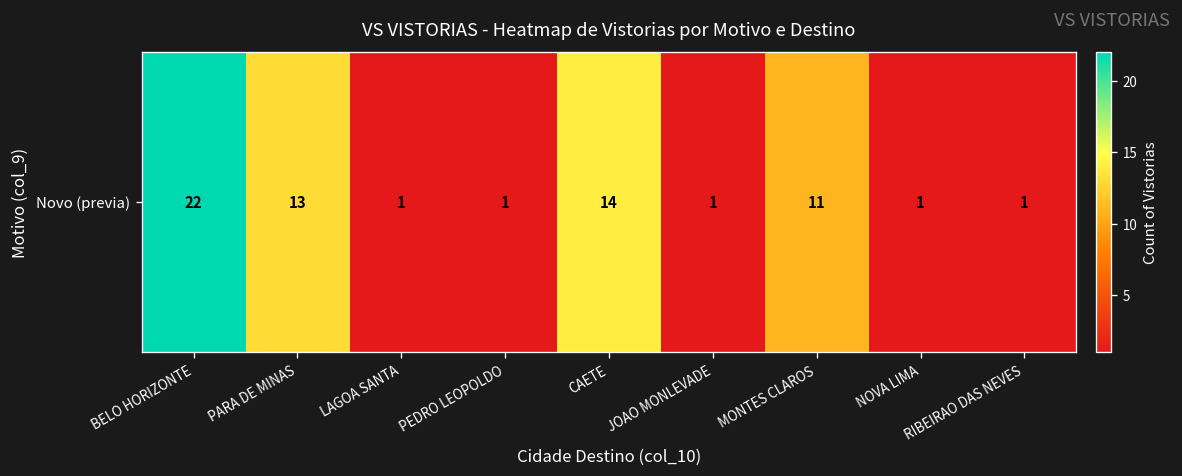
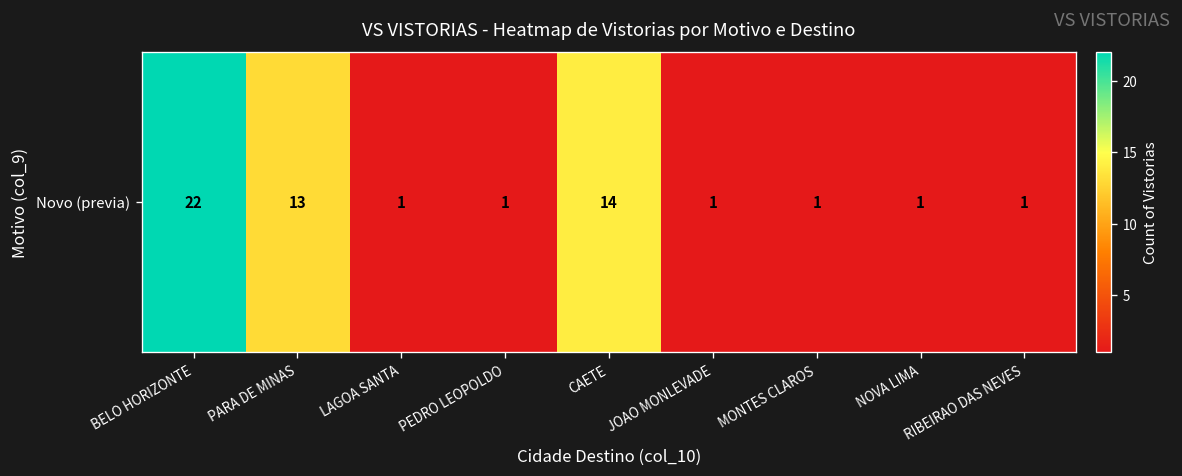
Novo (previa), MONTES CLAROS: 11 -> 1
